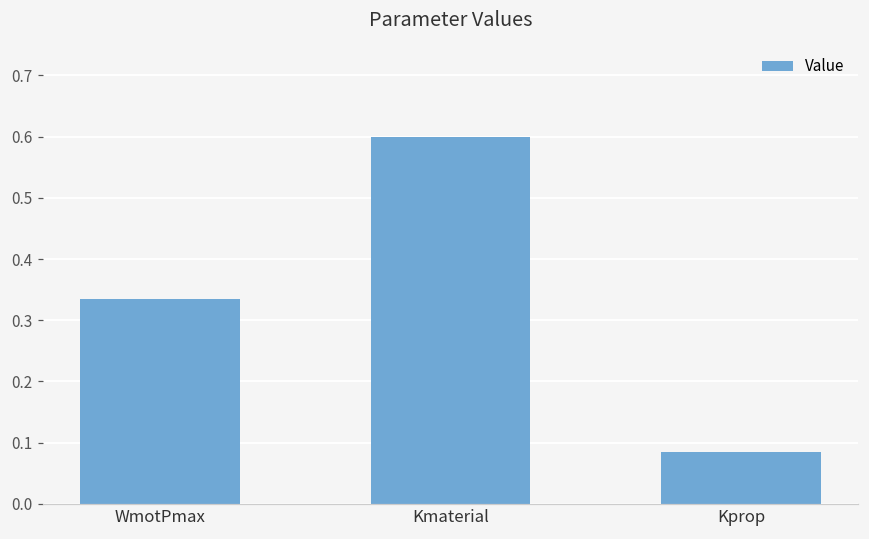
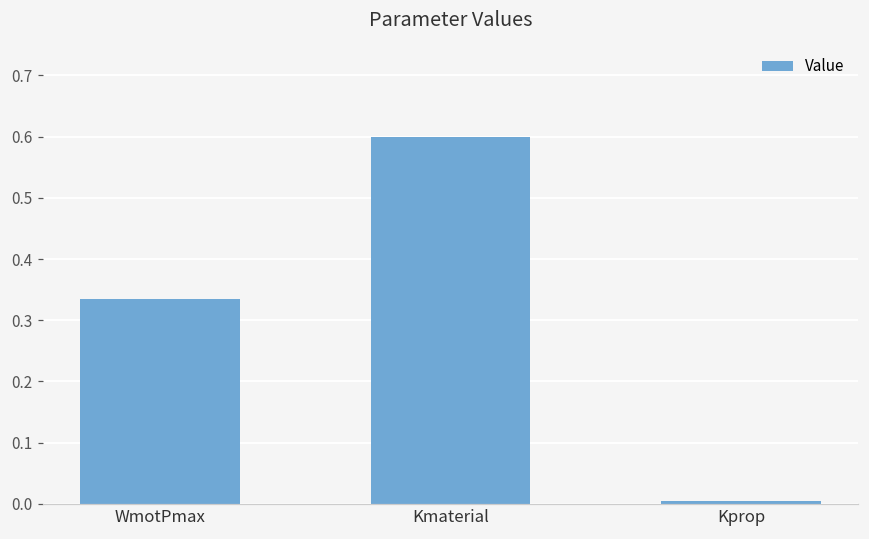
Kprop: 0.09 -> 0.00
